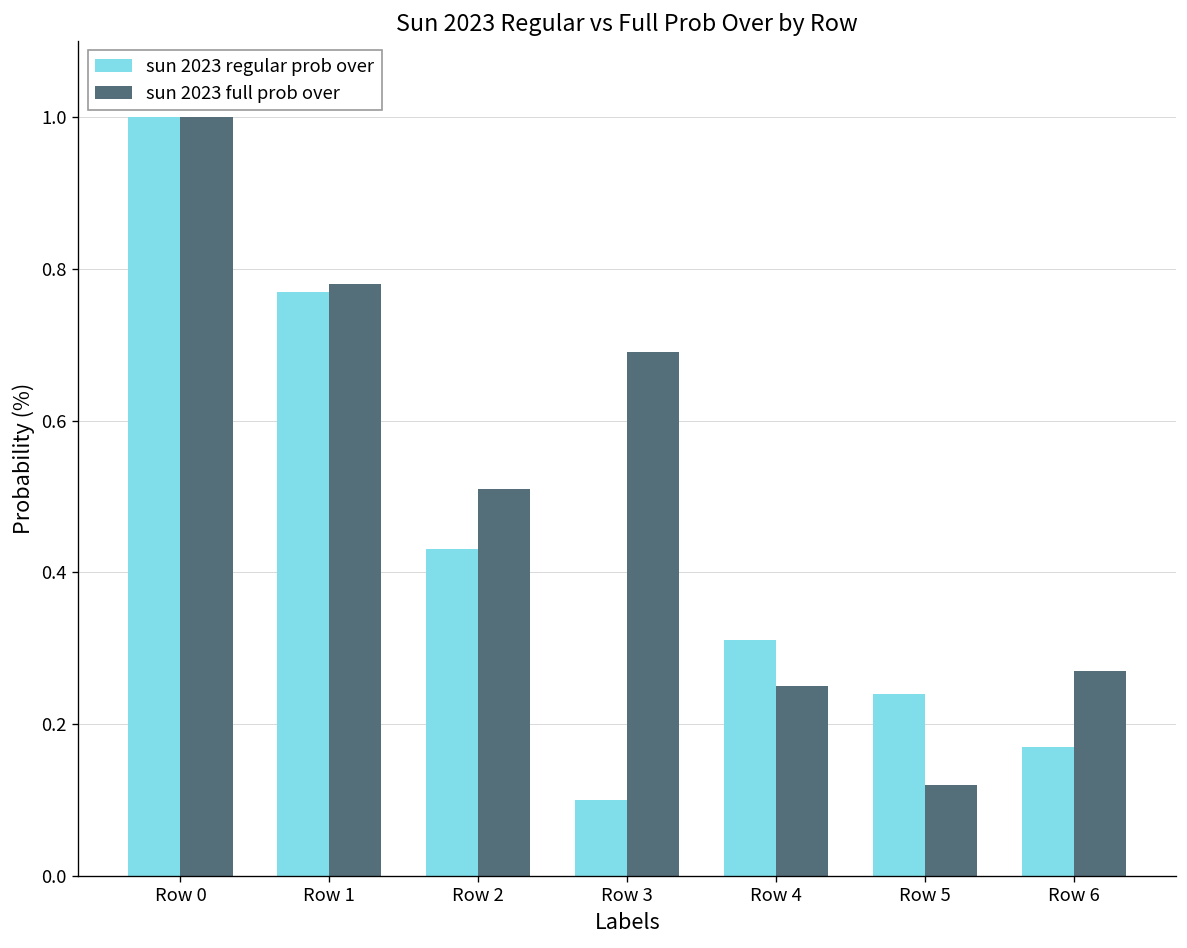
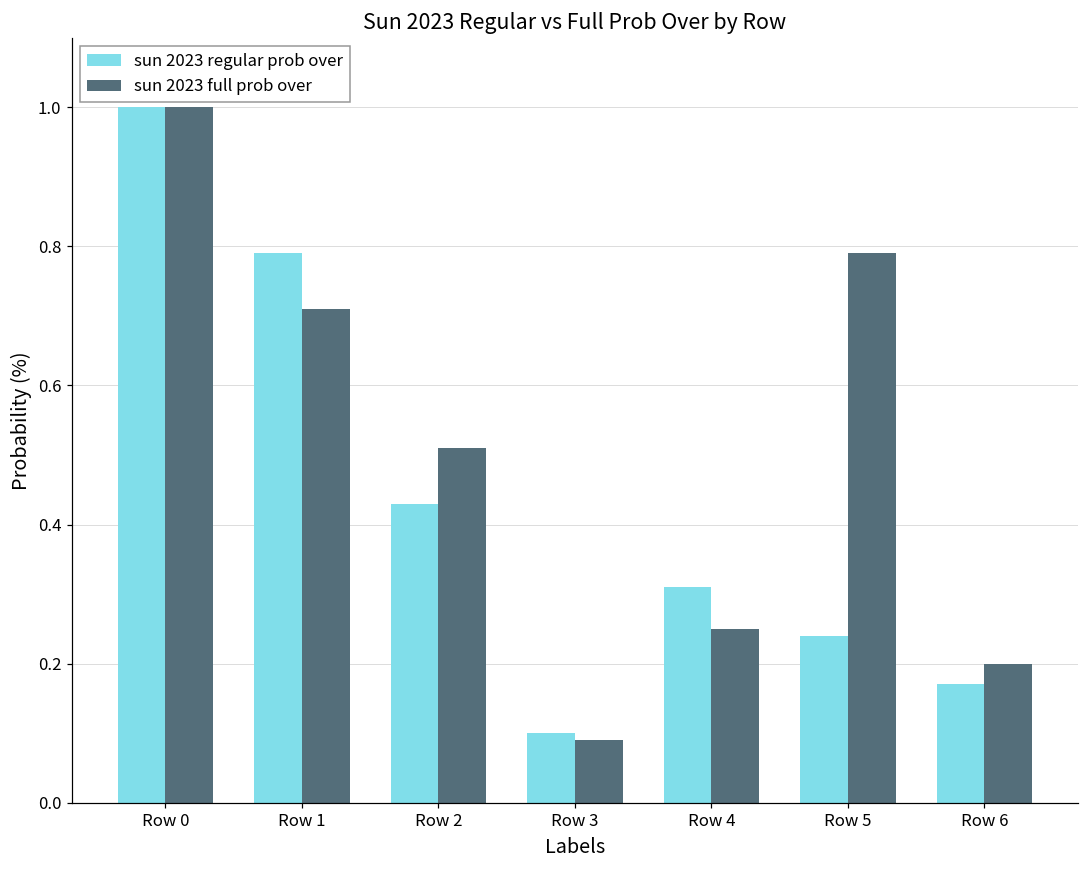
sun 2023 regular prob over, Row 1: 0.77 -> 0.79
sun 2023 full prob over, Row 1: 0.78 -> 0.71
sun 2023 full prob over, Row 3: 0.69 -> 0.09
sun 2023 full prob over, Row 5: 0.12 -> 0.79
sun 2023 full prob over, Row 6: 0.27 -> 0.20
